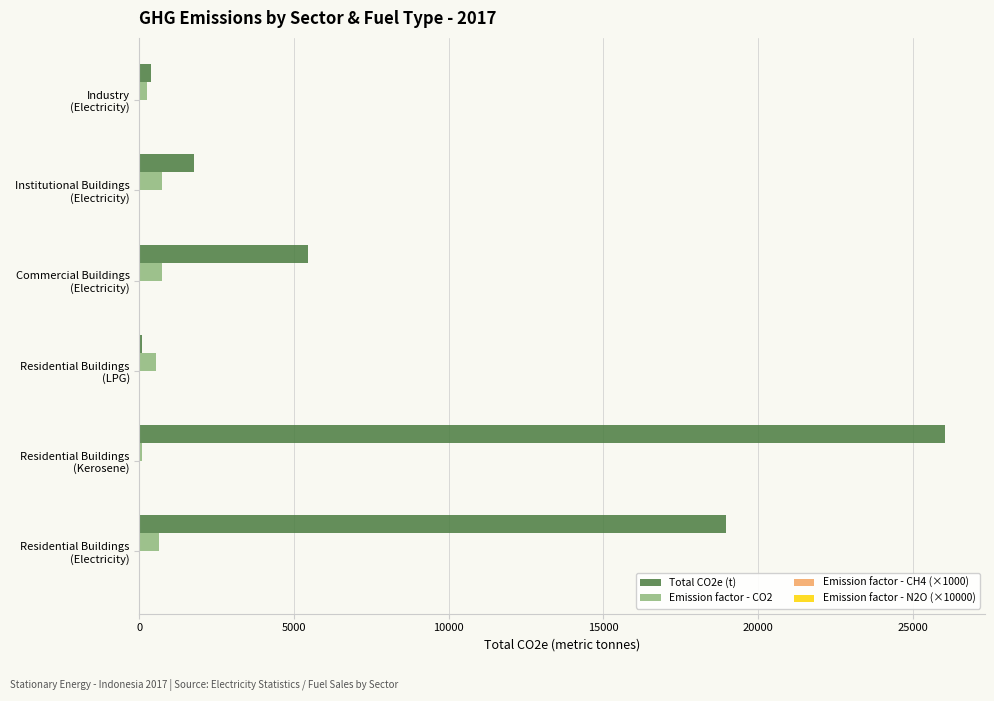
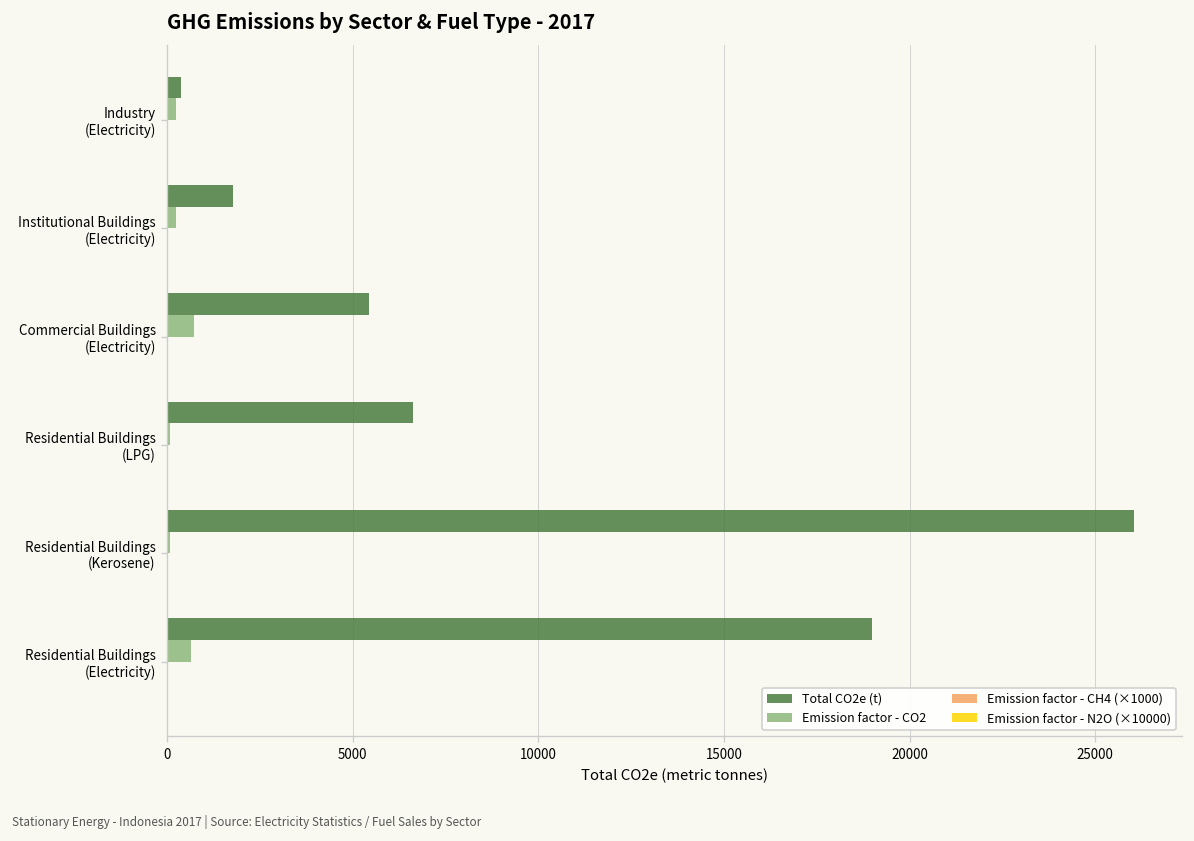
Emission factor - CO2, Institutional Buildings (Electricity): 700 -> 200
Total CO2e (t), Residential Buildings (LPG): 100 -> 6600
Emission factor - CO2, Residential Buildings (LPG): 500 -> 100
